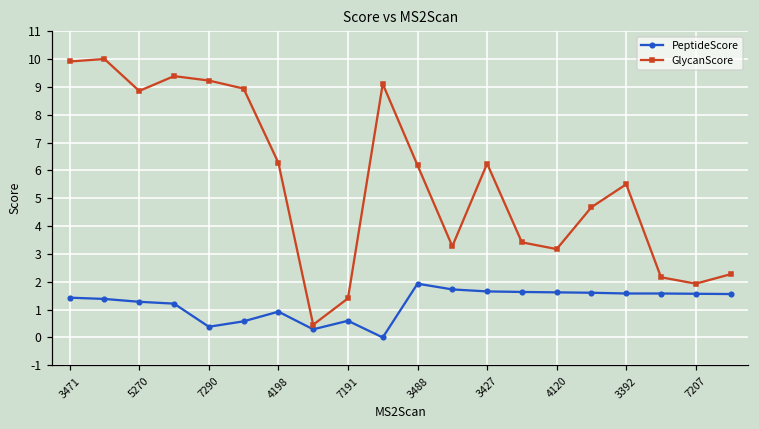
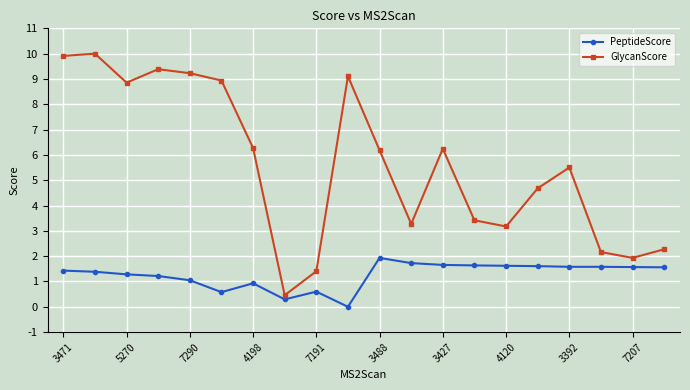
PeptideScore, 7290: 0.4 -> 1.0
